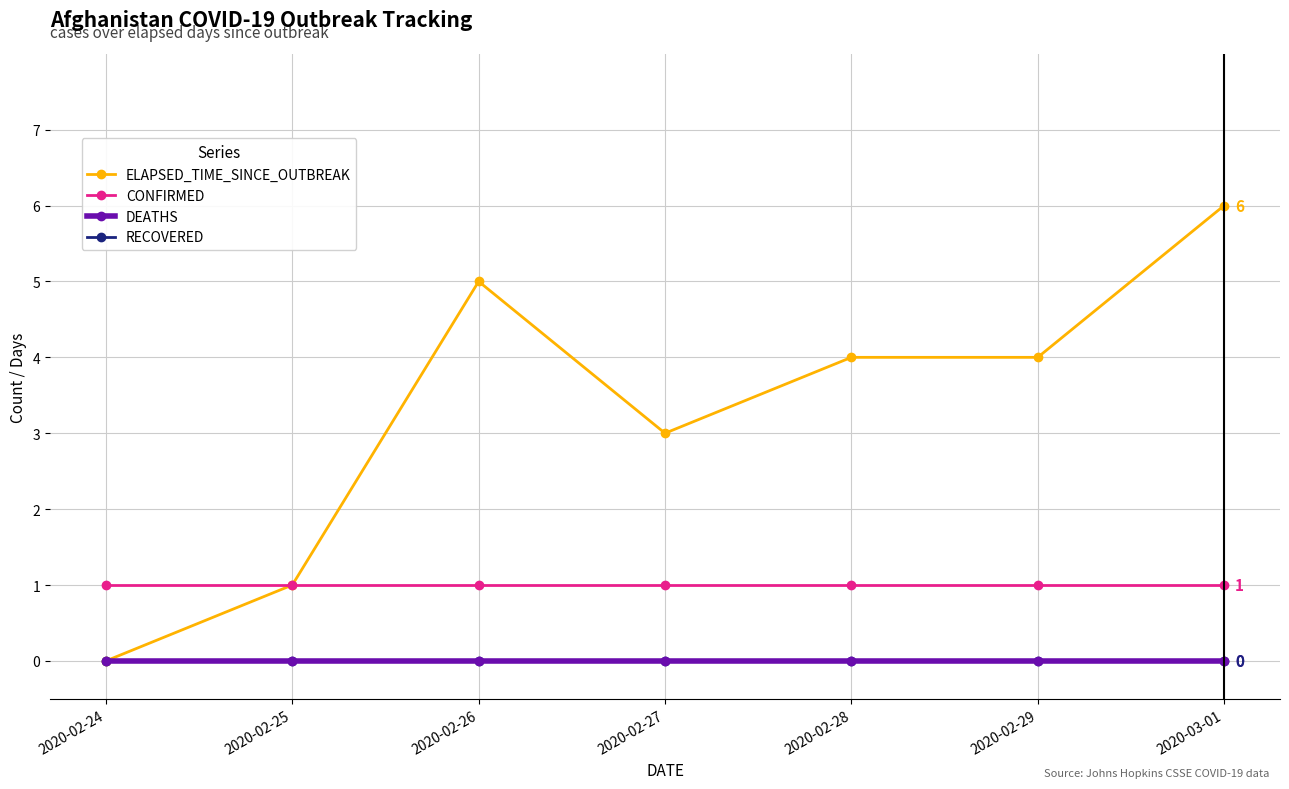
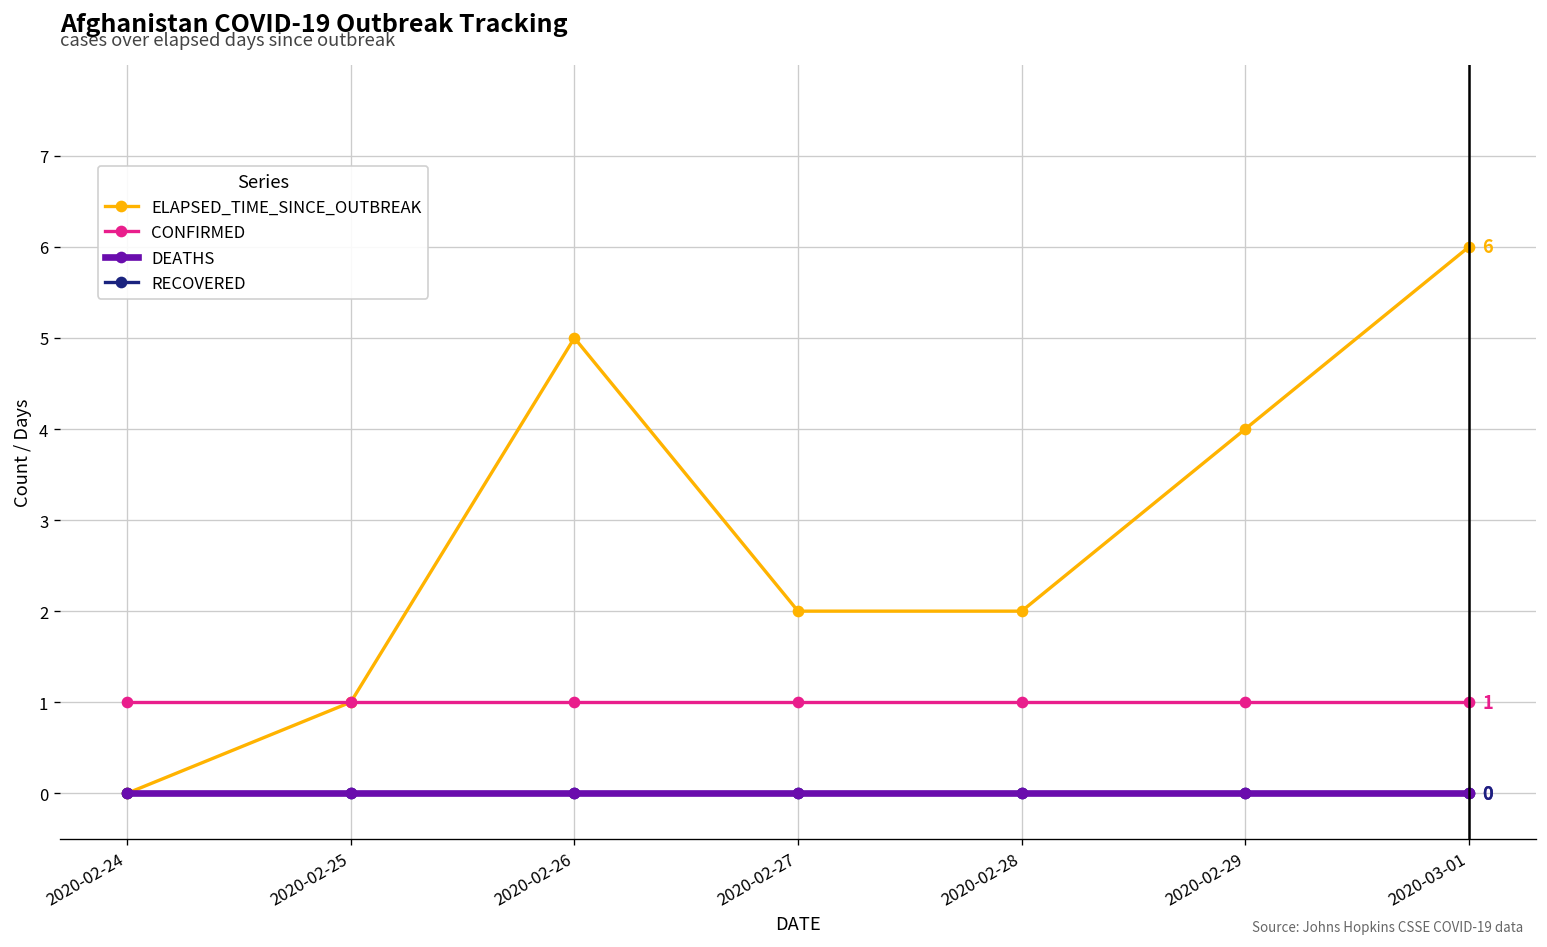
ELAPSED_TIME_SINCE_OUTBREAK, 2020-02-27: 3 -> 2
ELAPSED_TIME_SINCE_OUTBREAK, 2020-02-28: 4 -> 2
